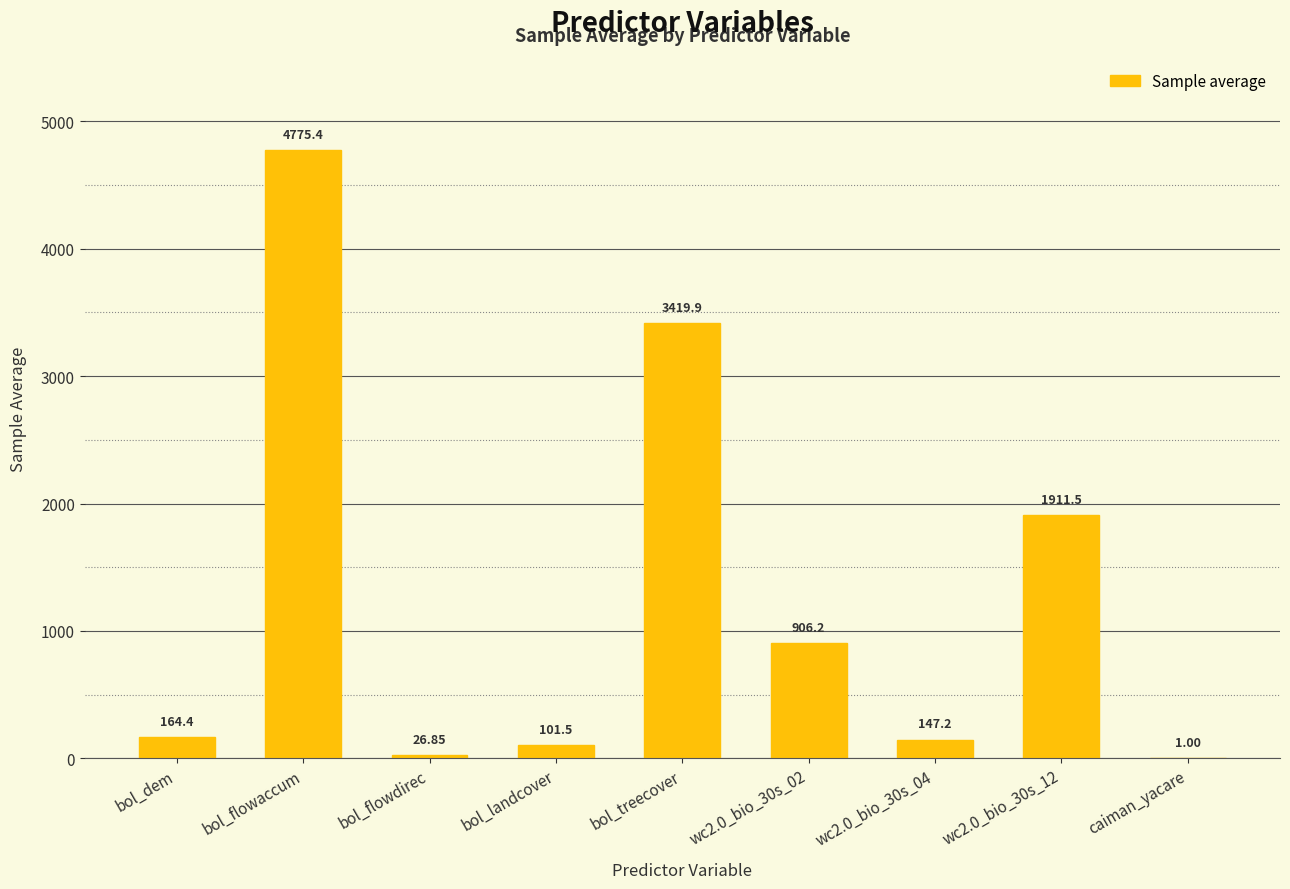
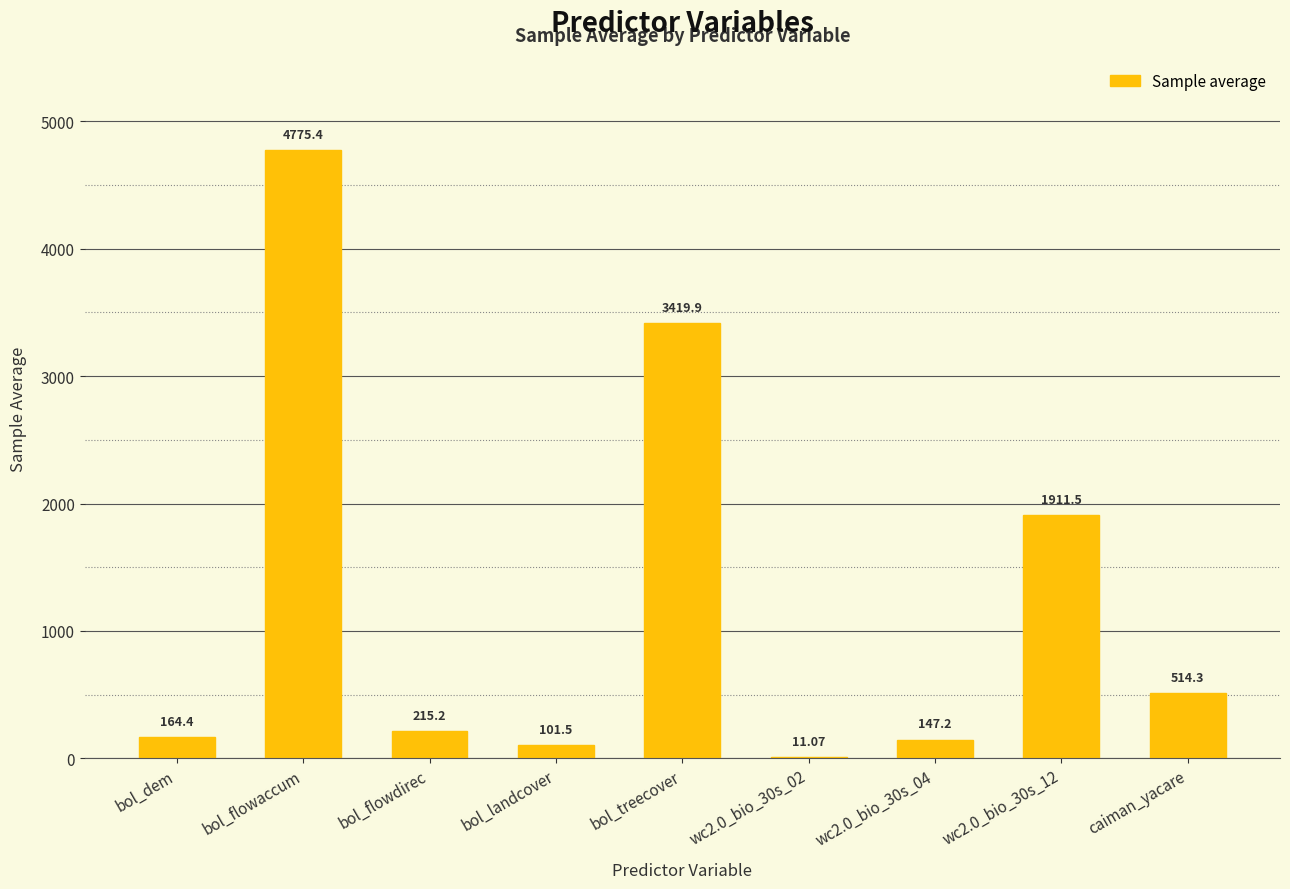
bol_flowdirec: 26.85 -> 215.2
wc2.0_bio_30s_02: 906.2 -> 11.07
caiman_yacare: 1.00 -> 514.3
